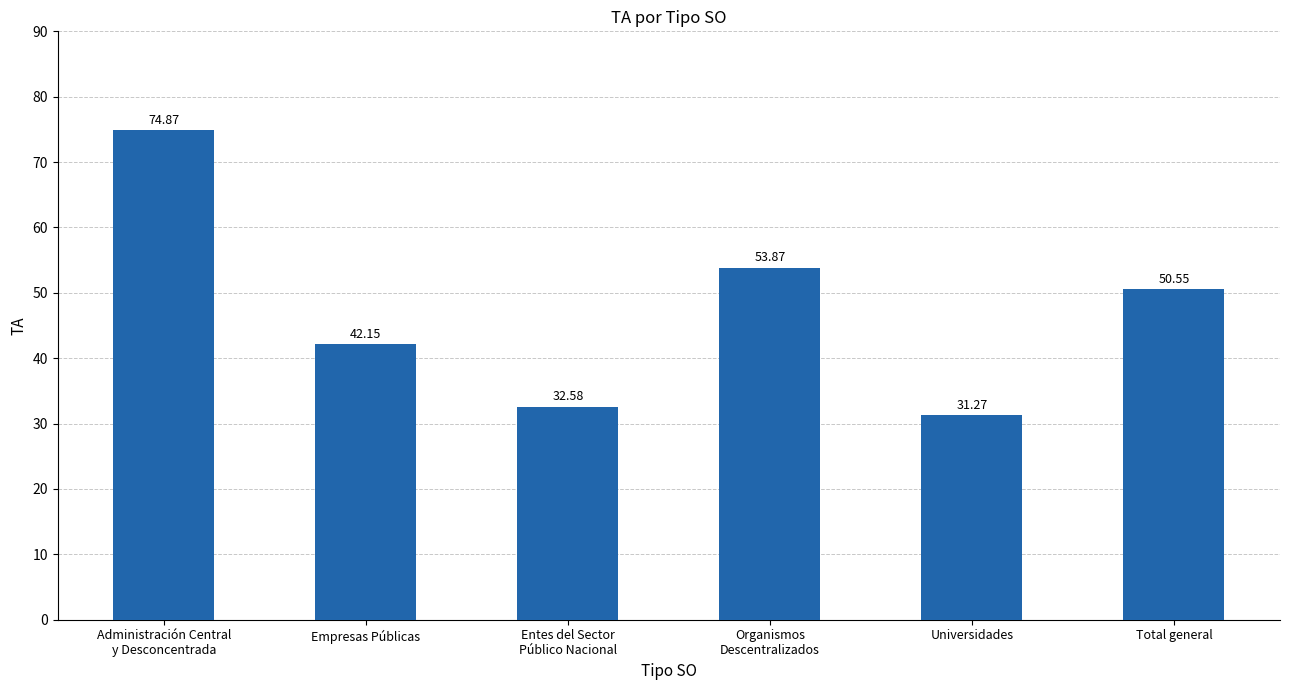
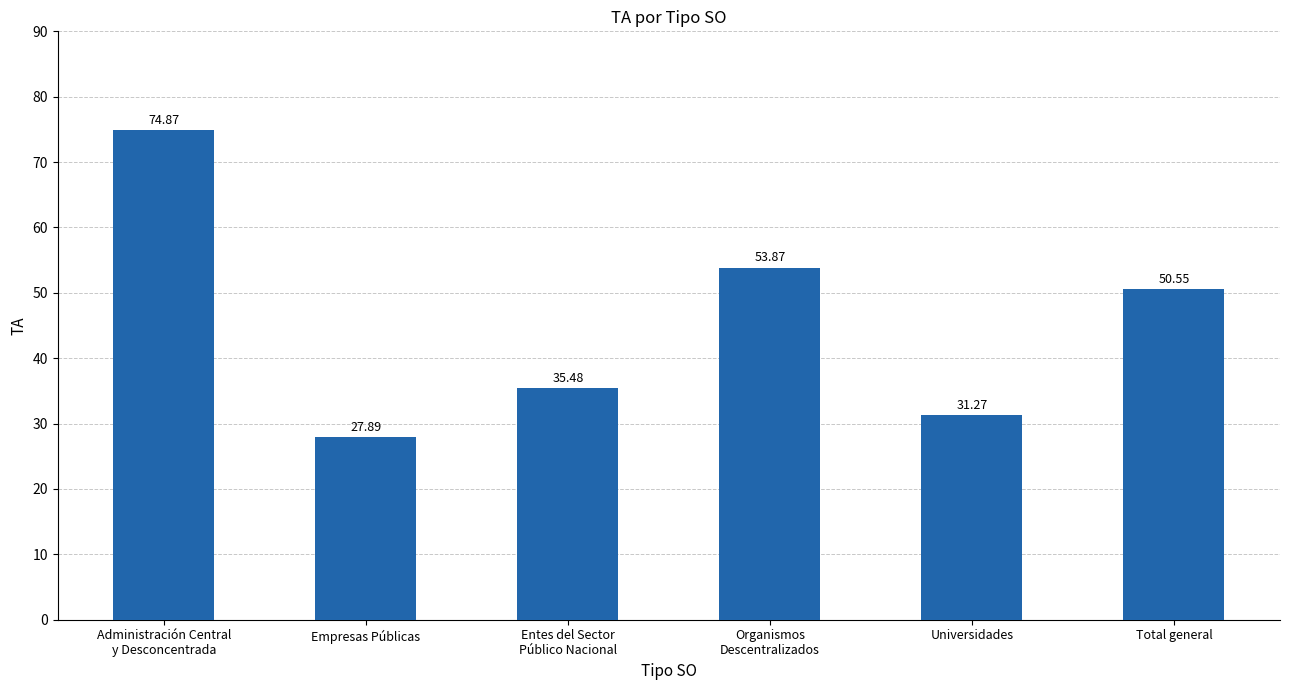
Empresas Públicas: 42.15 -> 27.89
Entes del Sector Público Nacional: 32.58 -> 35.48
